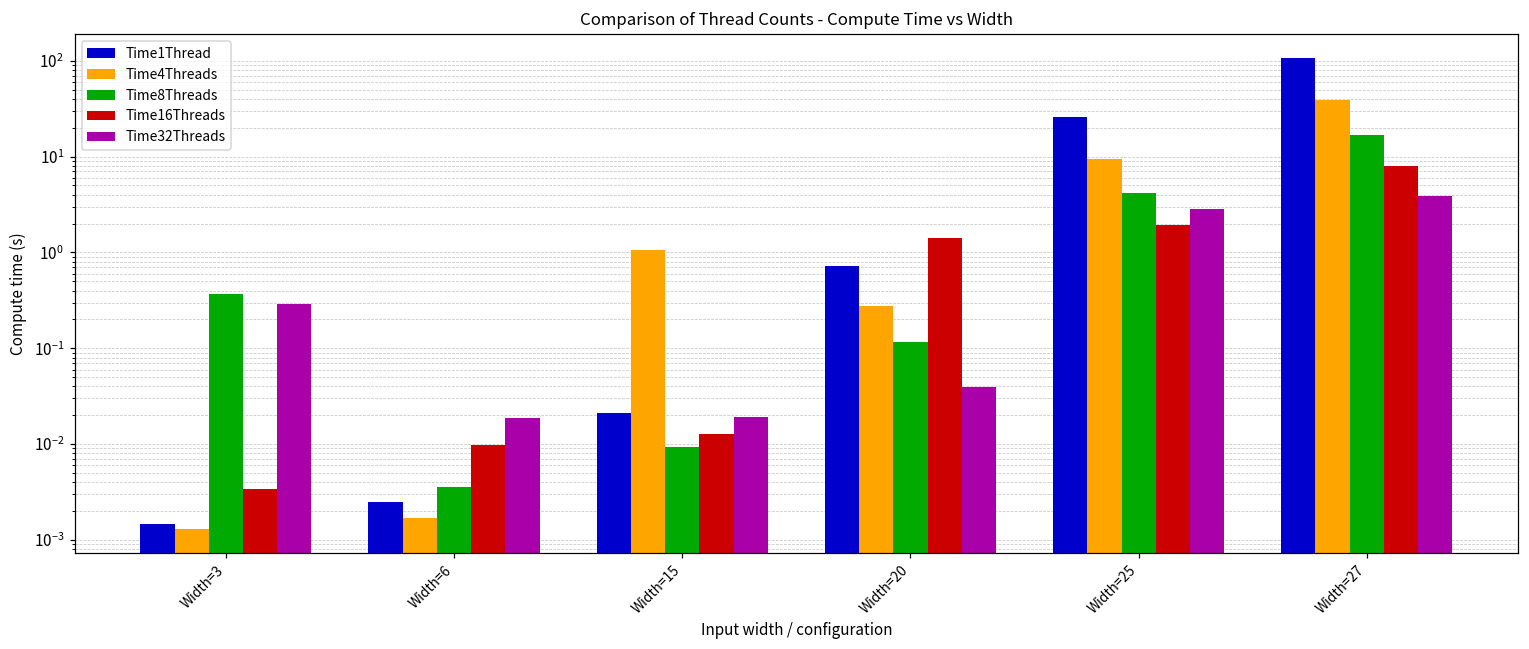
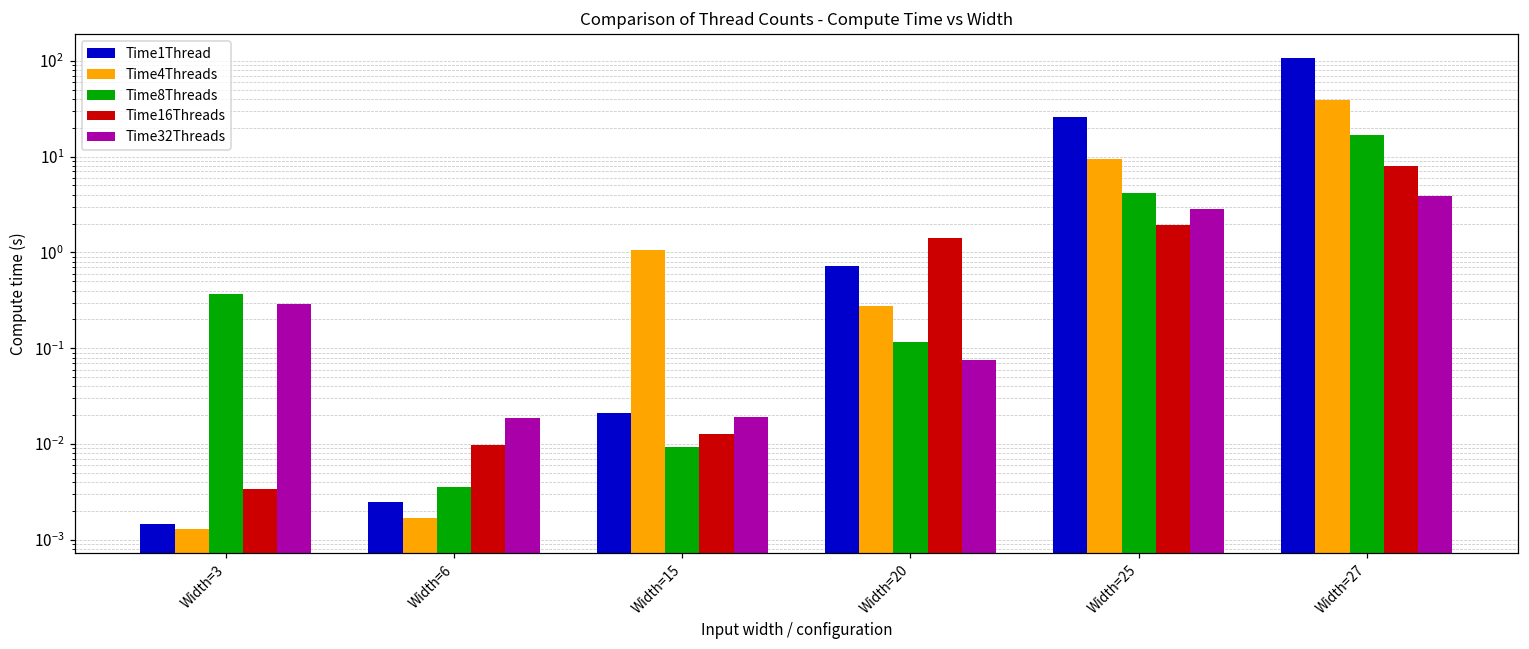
Time32Threads, Width=20: 0.04 -> 0.07
